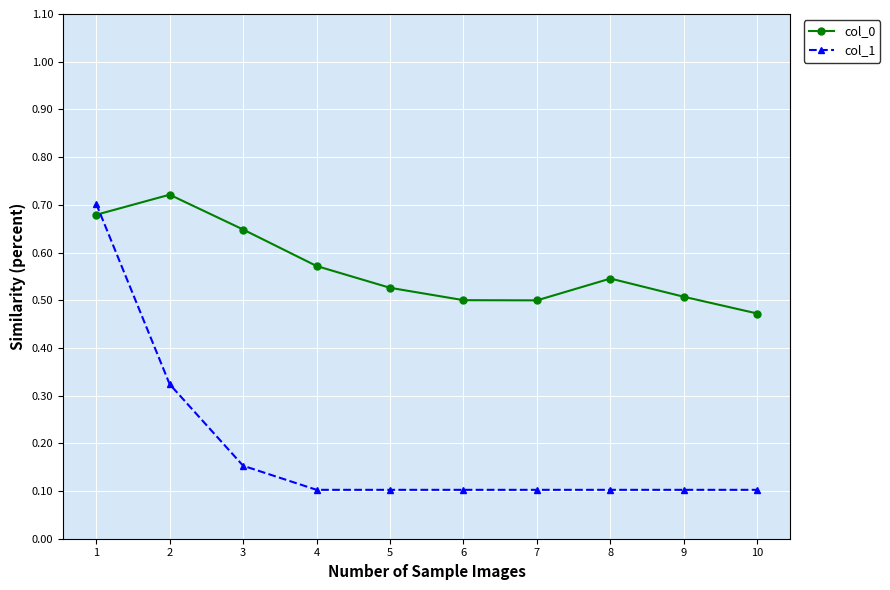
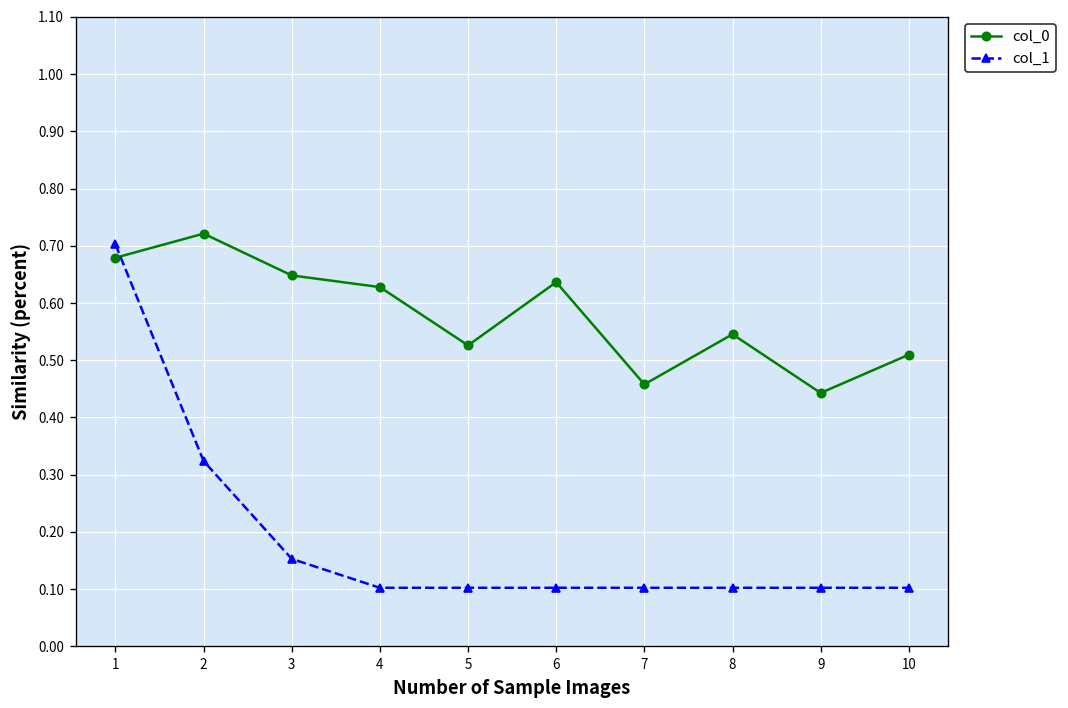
col_0, 4: 0.57 -> 0.63
col_0, 6: 0.50 -> 0.64
col_0, 7: 0.50 -> 0.46
col_0, 9: 0.51 -> 0.44
col_0, 10: 0.47 -> 0.51
